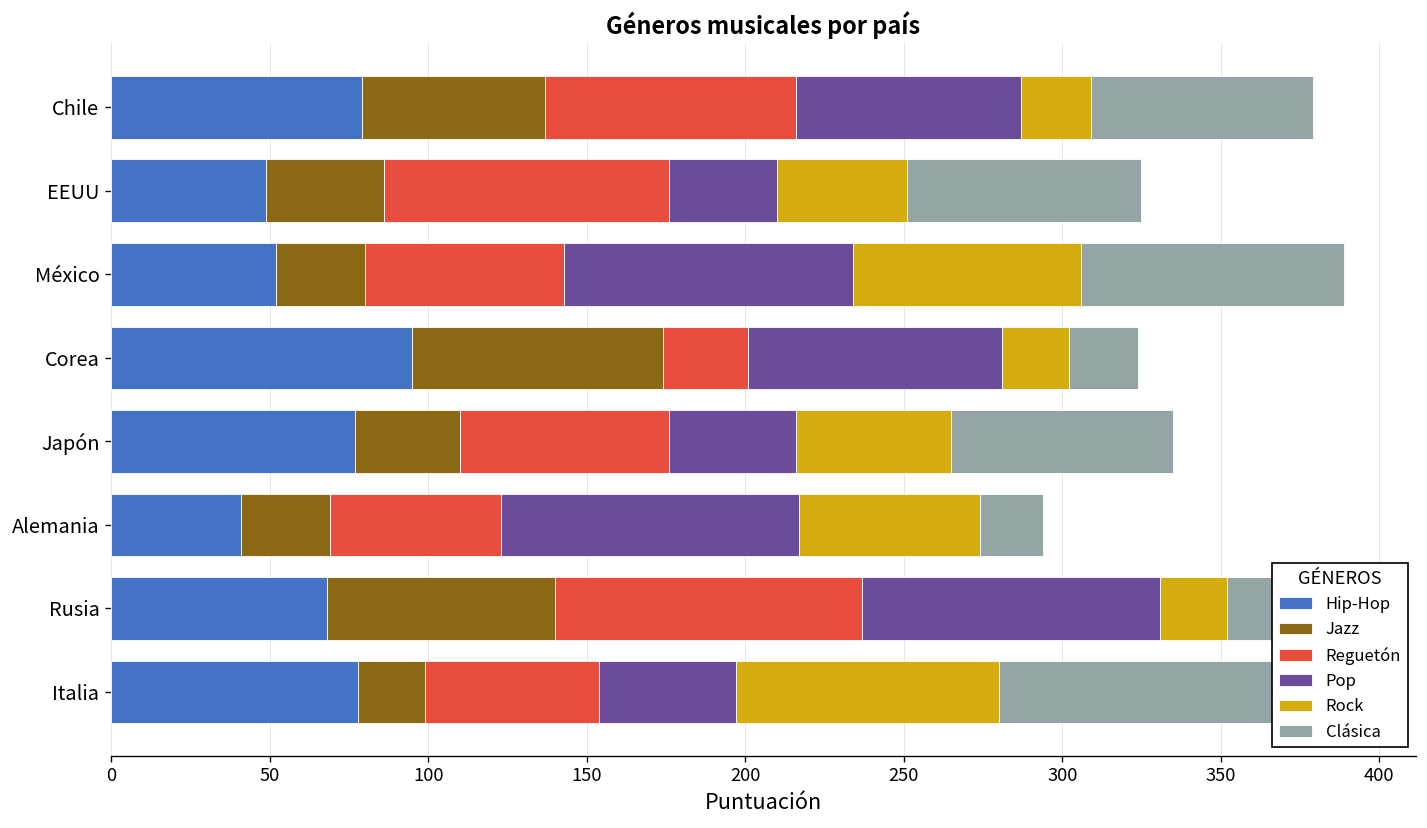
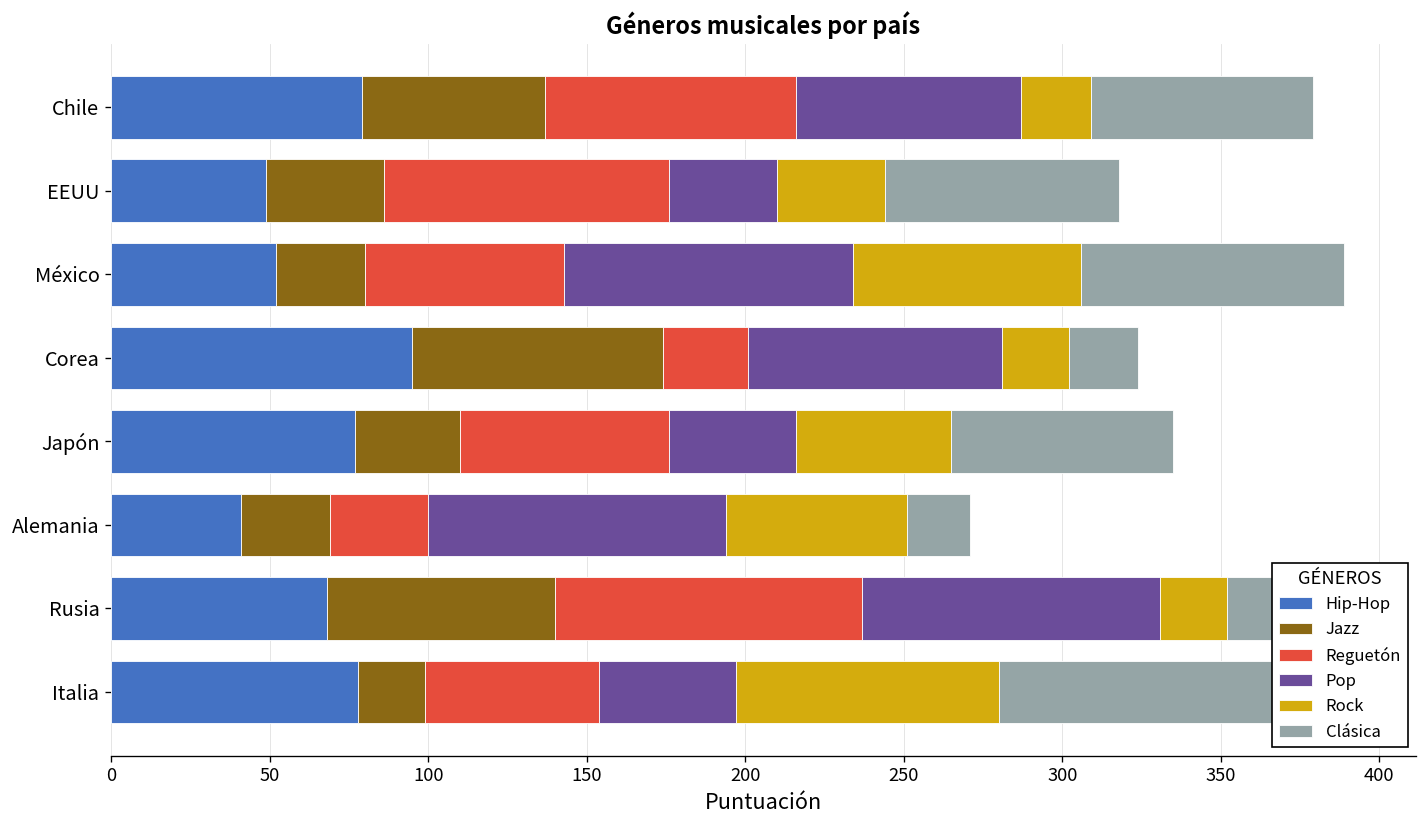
Rock, EEUU: 41 -> 34
Reguetón, Alemania: 54 -> 31
